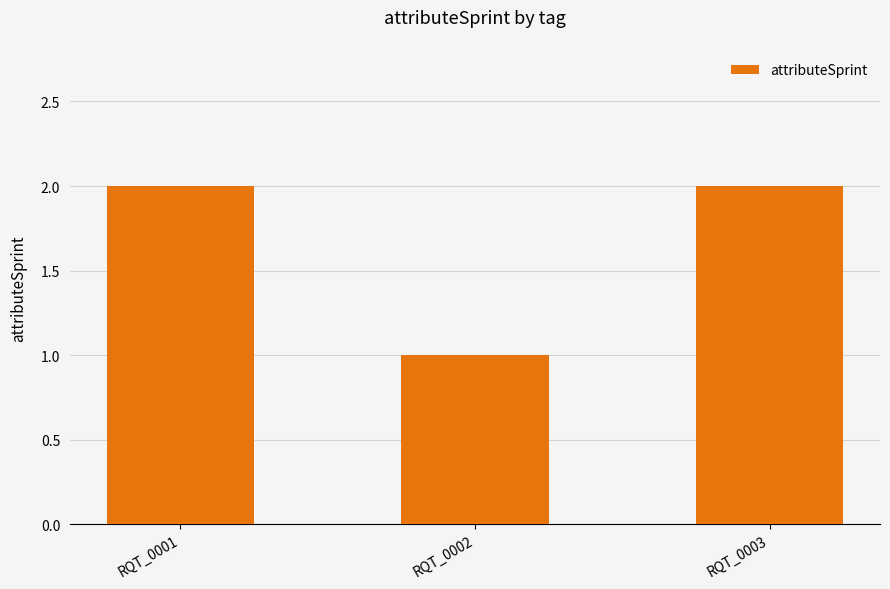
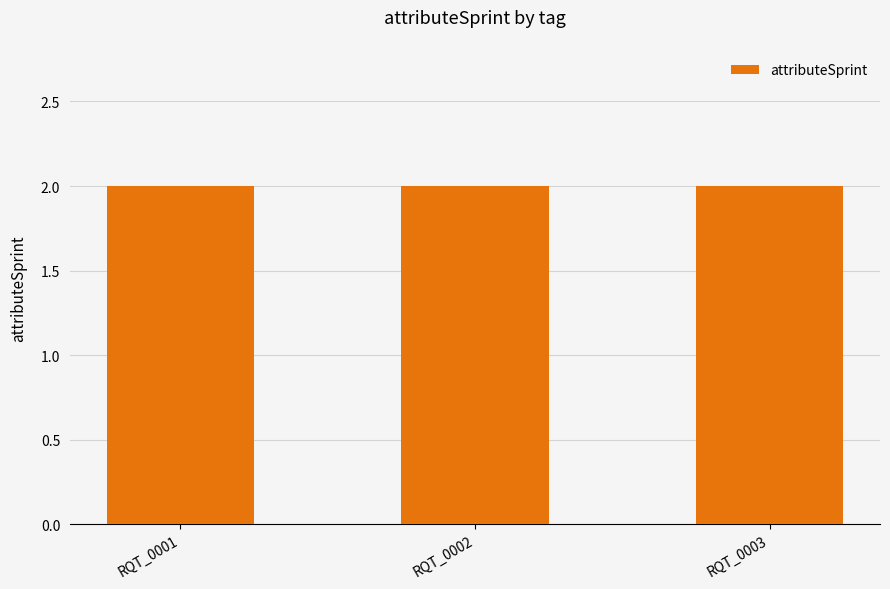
RQT_0002: 1 -> 2
